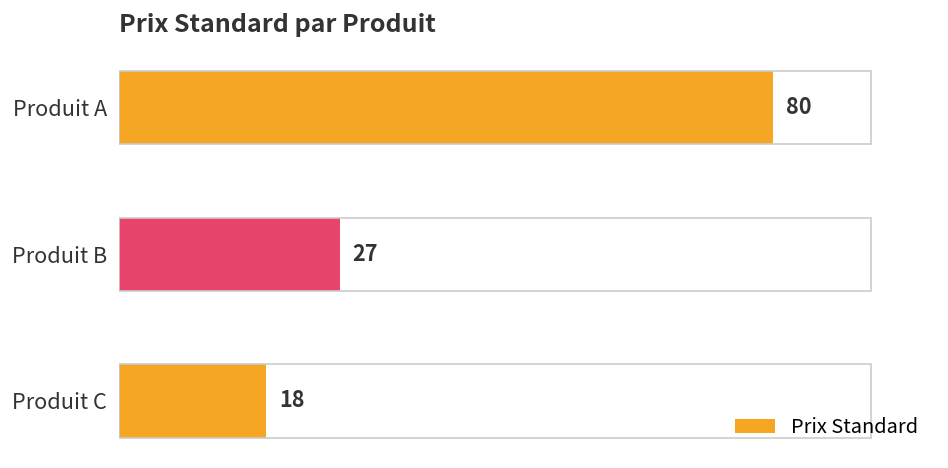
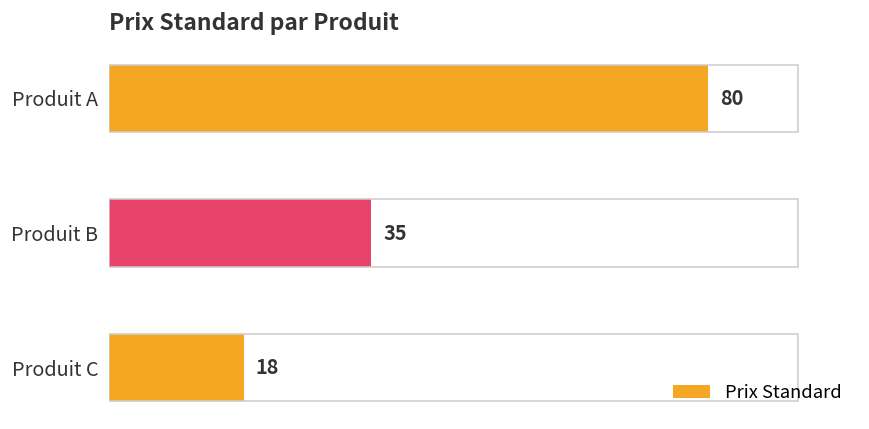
Produit B: 27 -> 35
